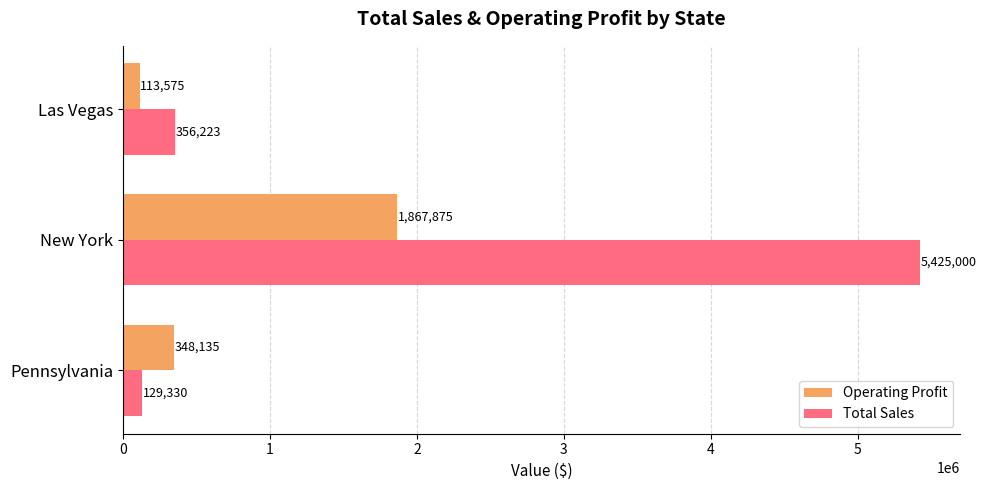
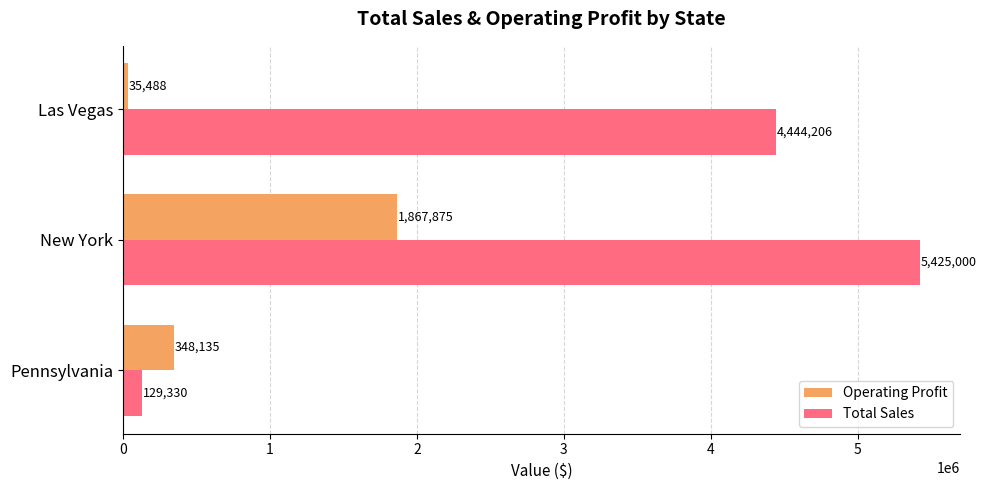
Operating Profit, Las Vegas: 113,575 -> 35,488
Total Sales, Las Vegas: 356,223 -> 4,444,206
